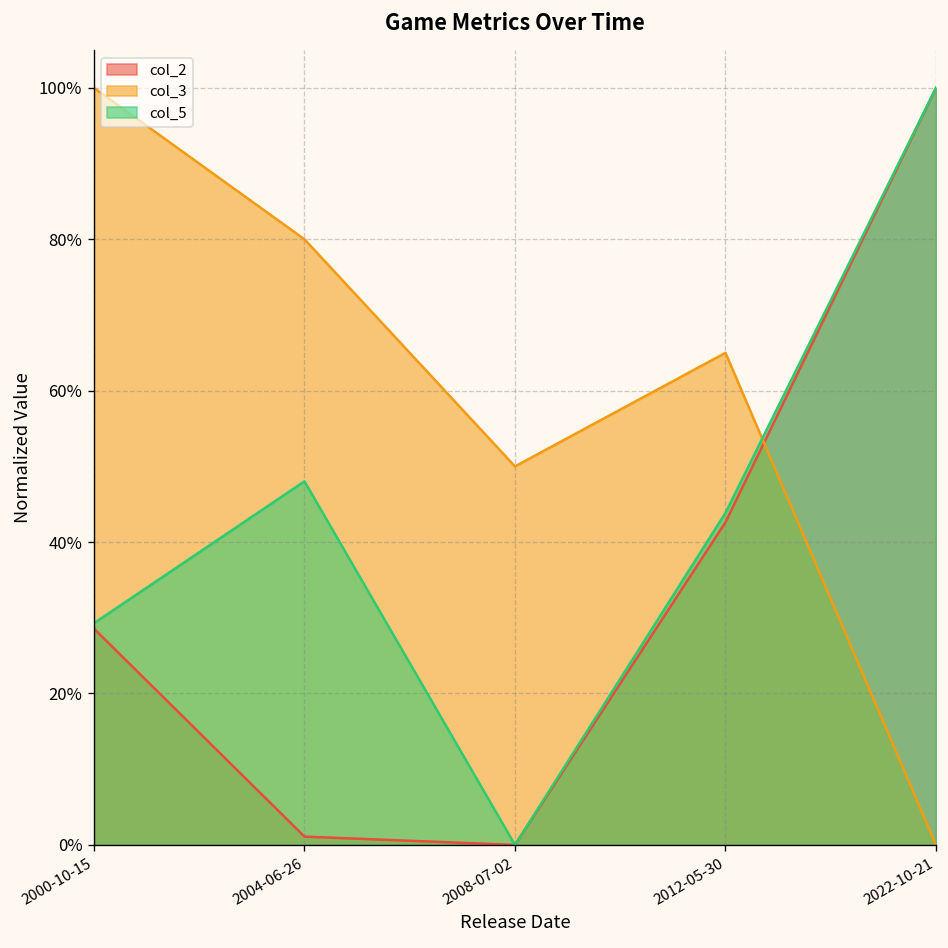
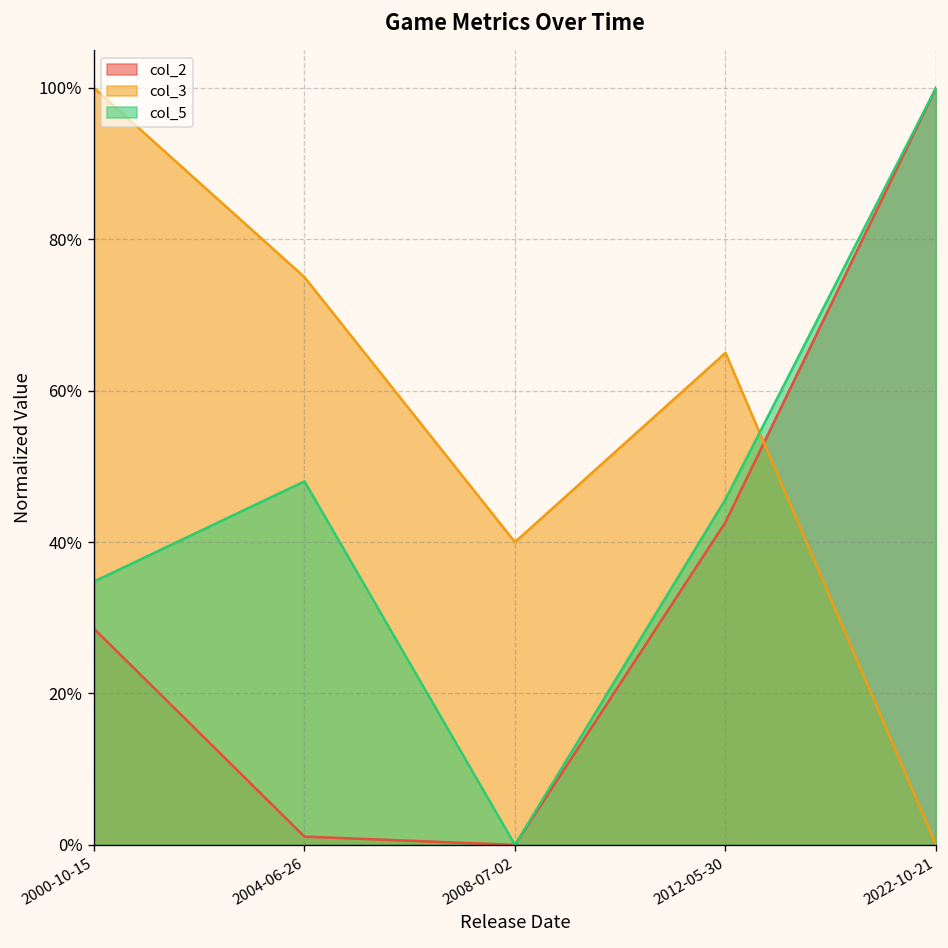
col_5, 2000-10-15: 29% -> 35%
col_3, 2004-06-26: 80% -> 75%
col_3, 2008-07-02: 50% -> 40%
col_5, 2012-05-30: 44% -> 46%
